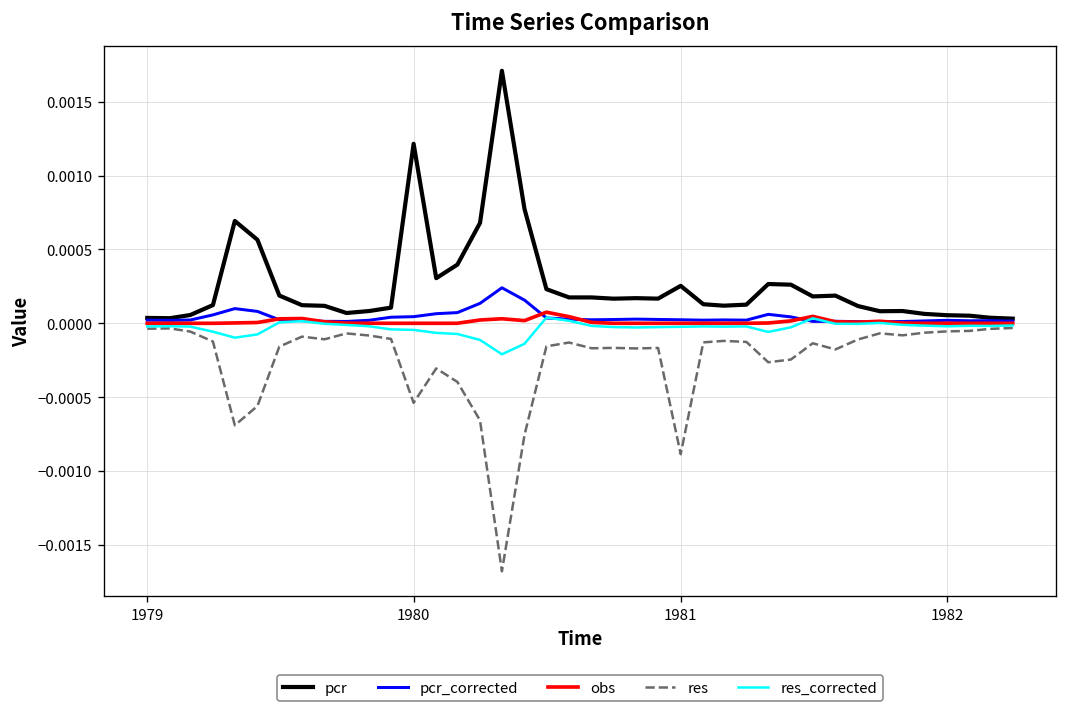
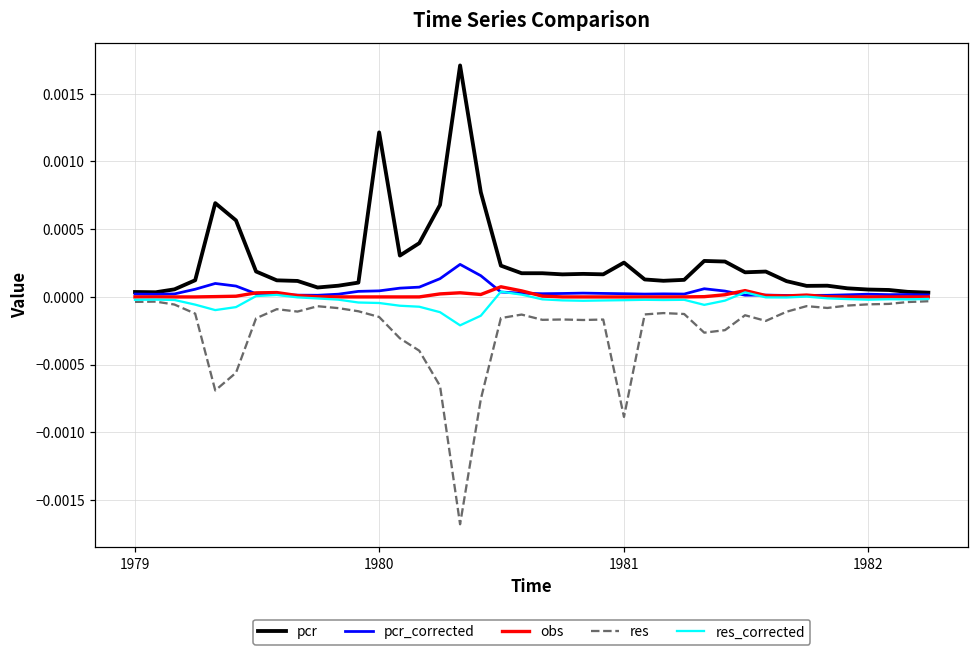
res, 1980: -0.00054 -> -0.00015
